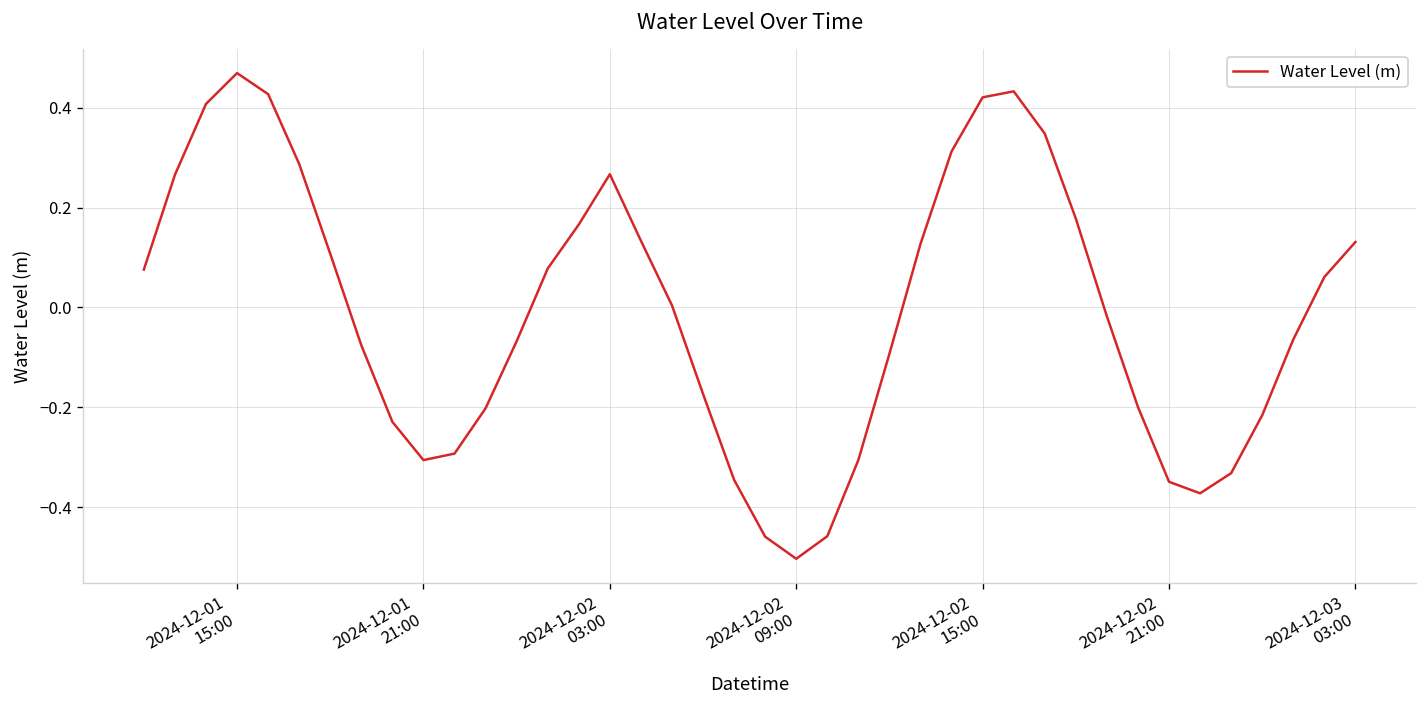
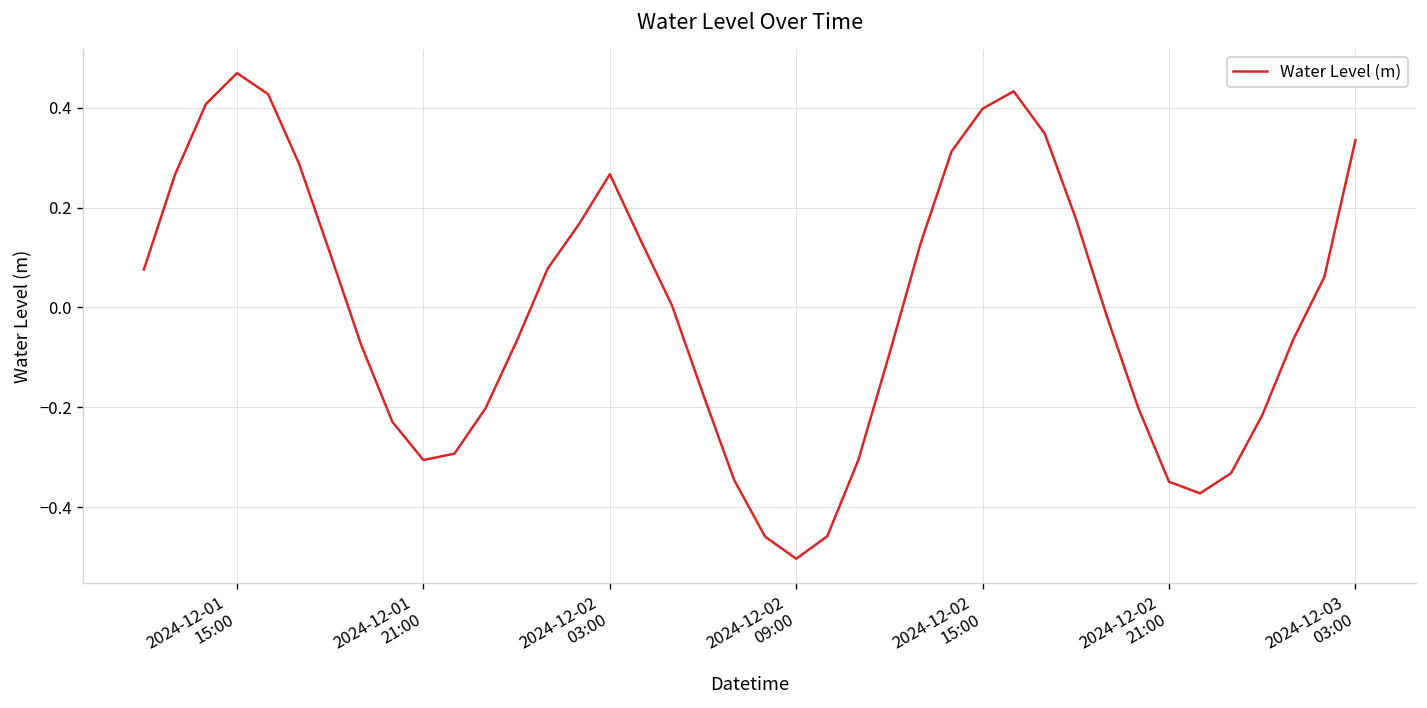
2024-12-02 15:00: 0.42 -> 0.40
2024-12-03 03:00: 0.13 -> 0.34
